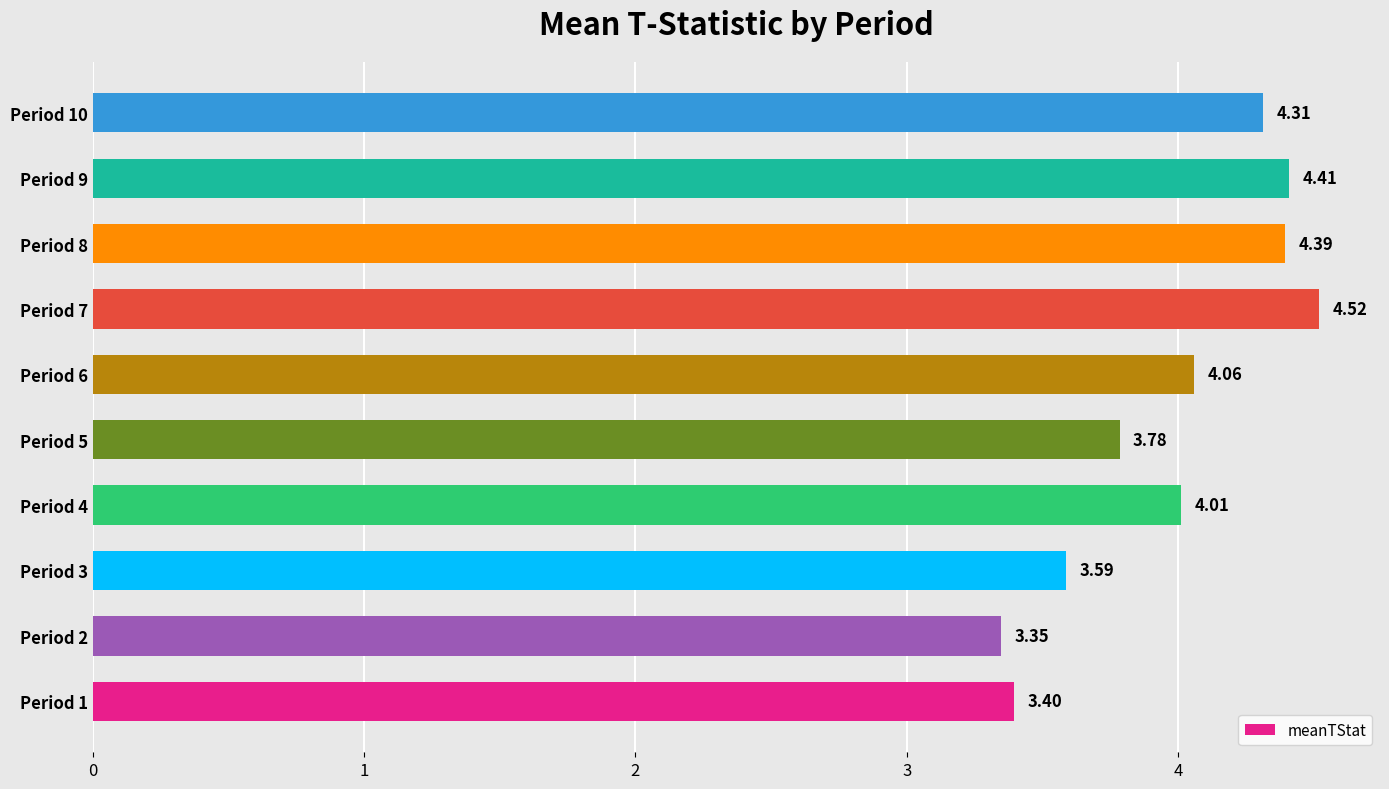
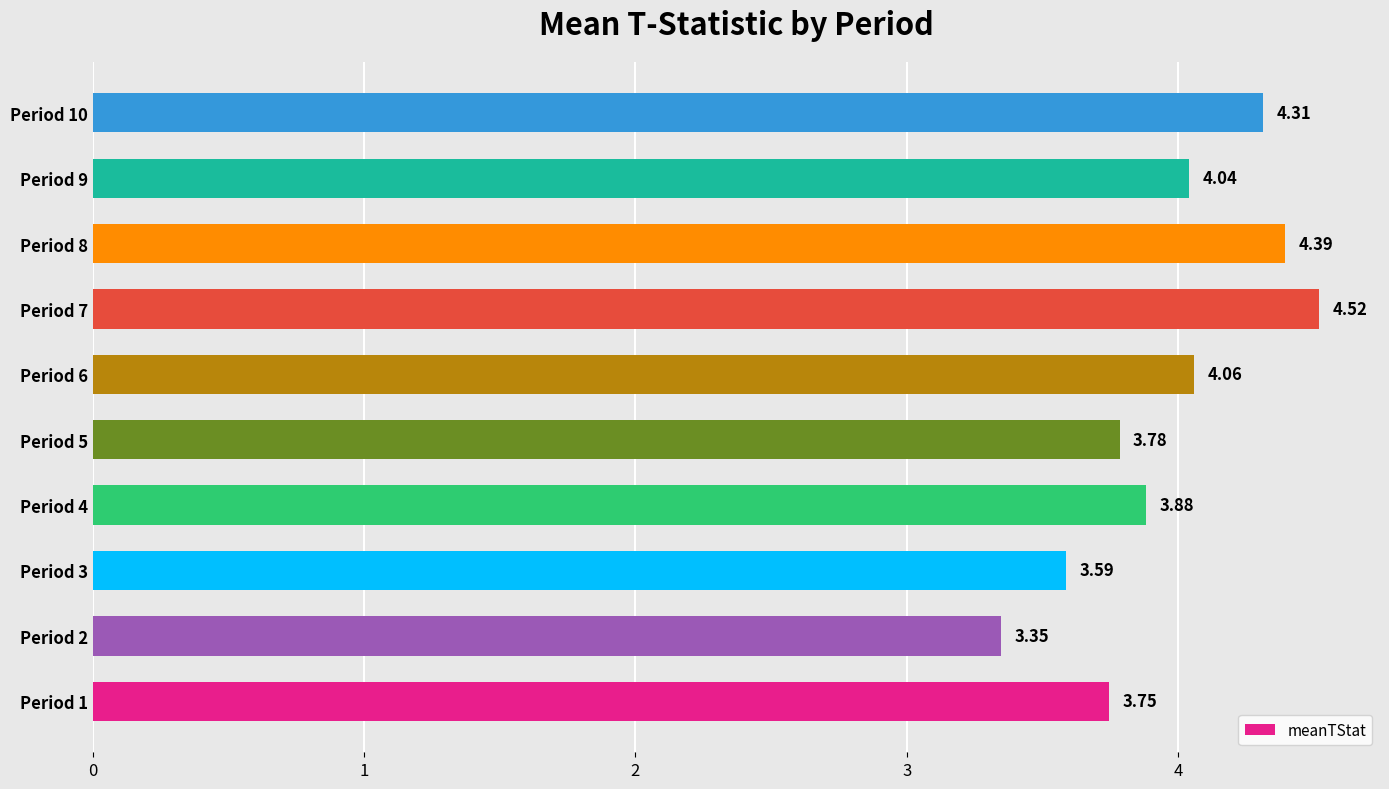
Period 9: 4.41 -> 4.04
Period 4: 4.01 -> 3.88
Period 1: 3.40 -> 3.75
